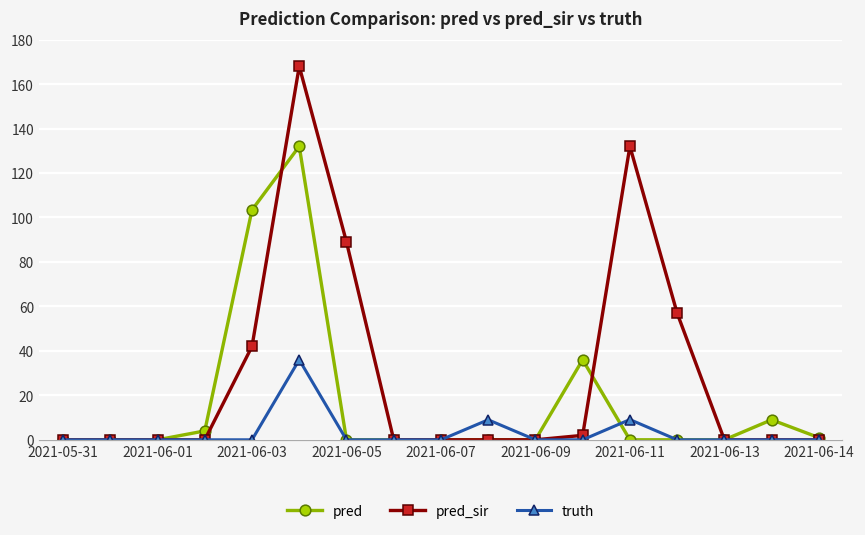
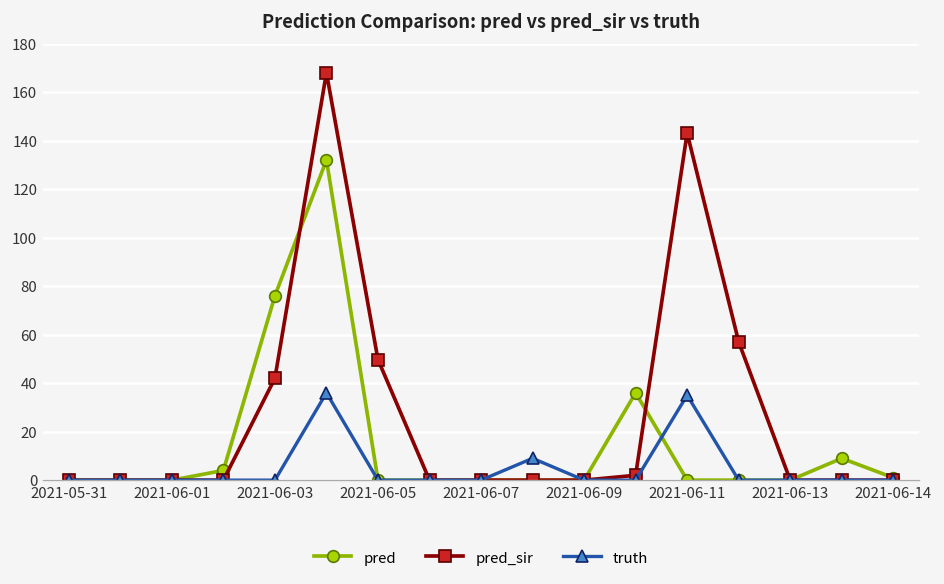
pred, 2021-06-03: 103 -> 76
pred_sir, 2021-06-05: 89 -> 50
pred_sir, 2021-06-11: 132 -> 143
truth, 2021-06-11: 9 -> 35
